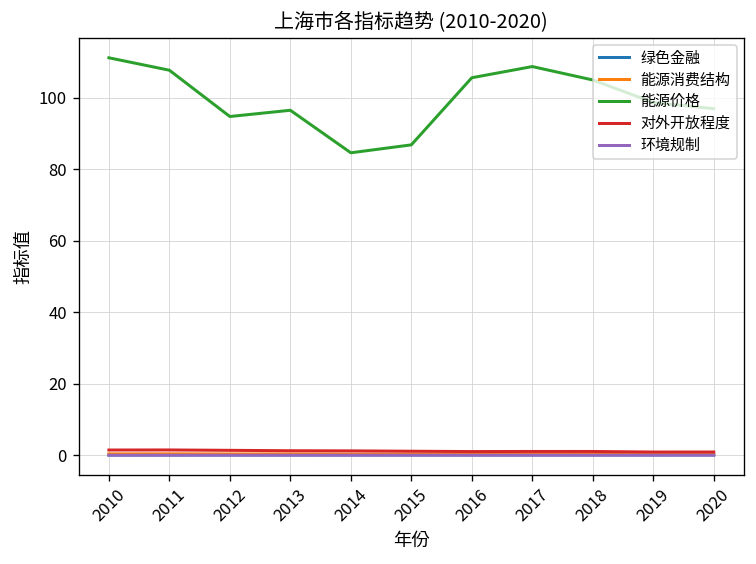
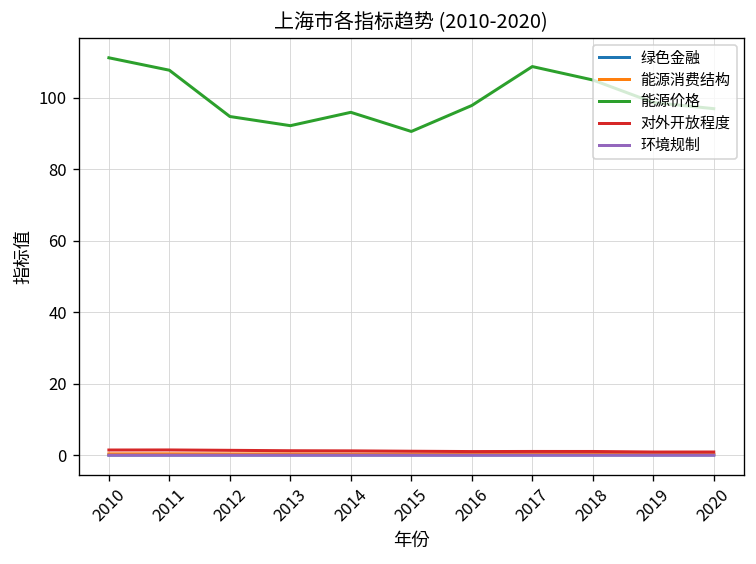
能源价格, 2013: 96 -> 92
能源价格, 2014: 85 -> 96
能源价格, 2015: 87 -> 91
能源价格, 2016: 106 -> 98
